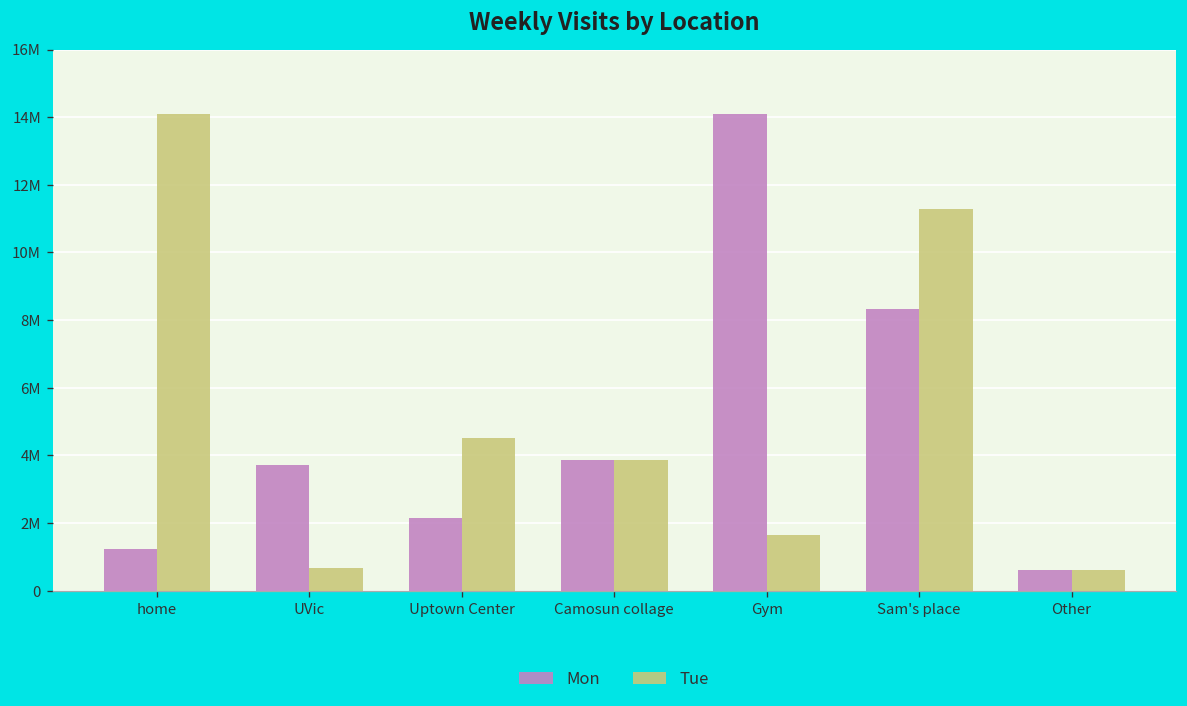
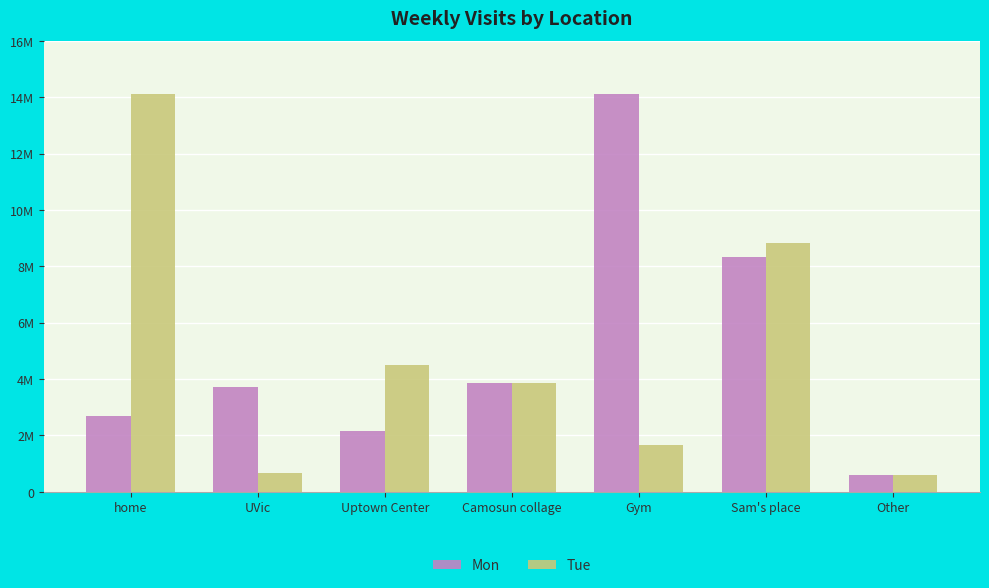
Mon, home: 1200000 -> 2700000
Tue, Sam's place: 11300000 -> 8800000
